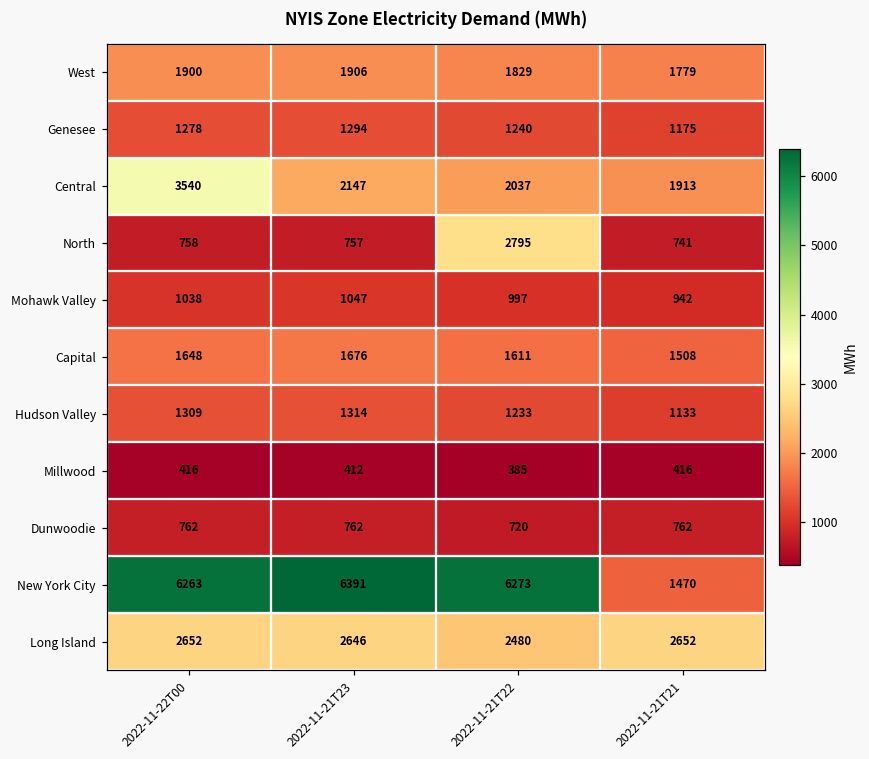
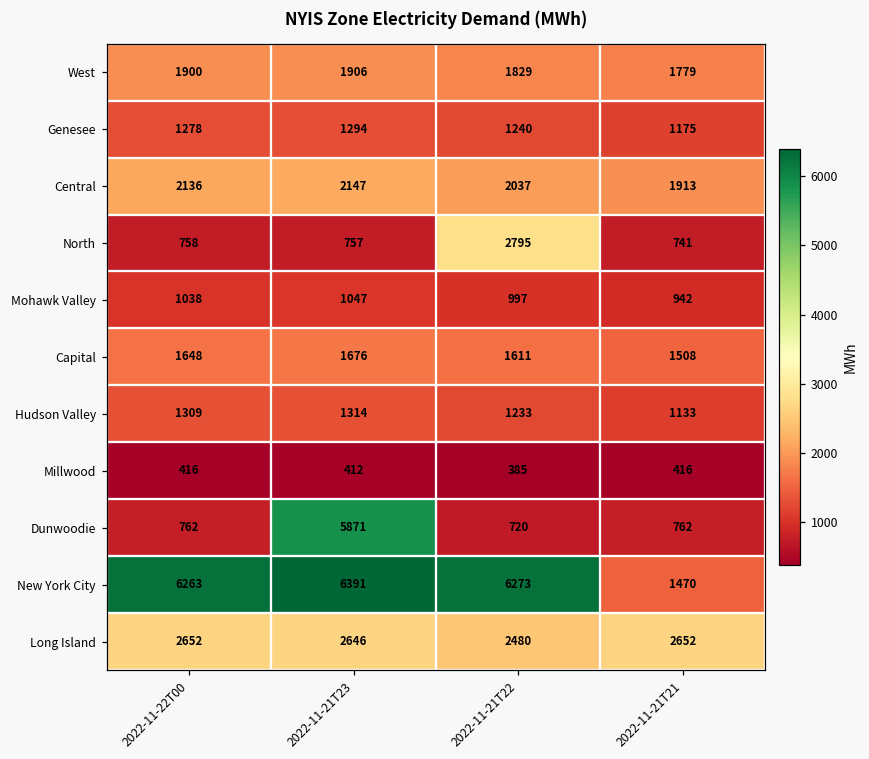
Central, 2022-11-22T00: 3540 -> 2136
Dunwoodie, 2022-11-21T23: 762 -> 5871
